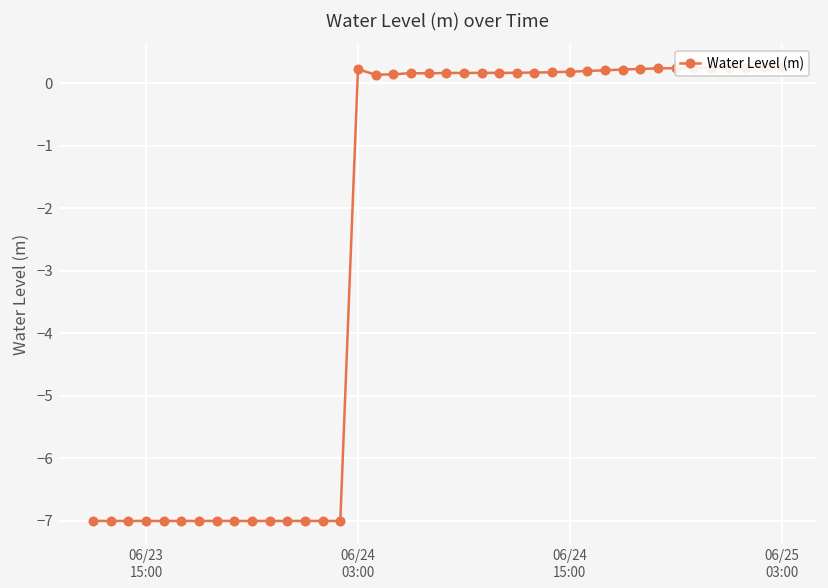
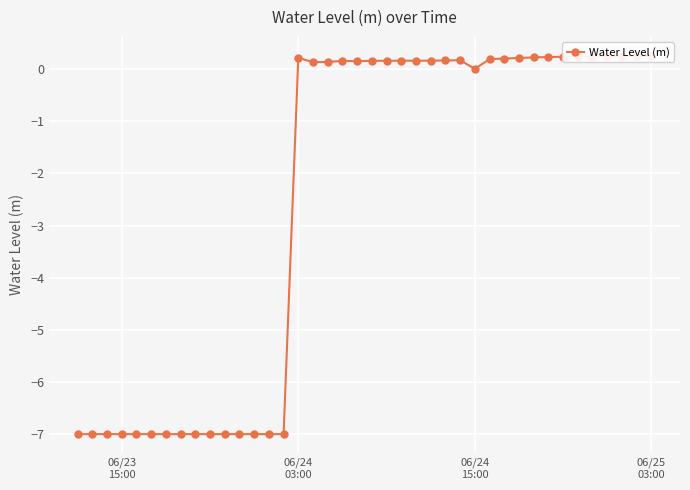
06/24 15:00: 0.2 -> 0.0
